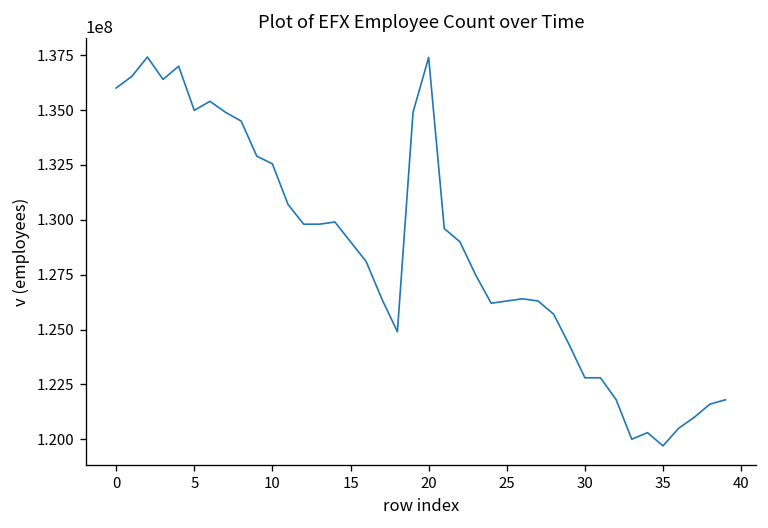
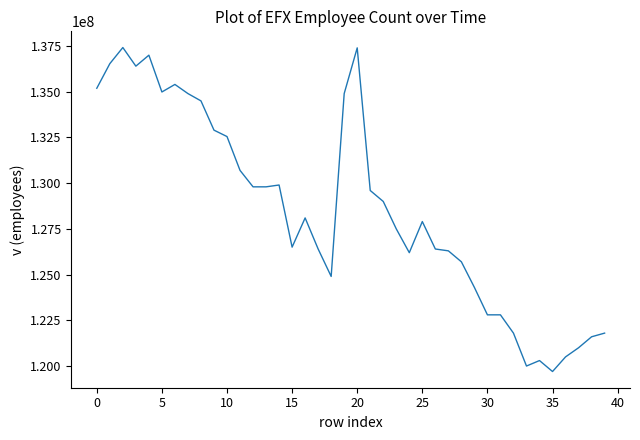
0: 136000000 -> 135200000
15: 129000000 -> 126500000
25: 126300000 -> 127900000
